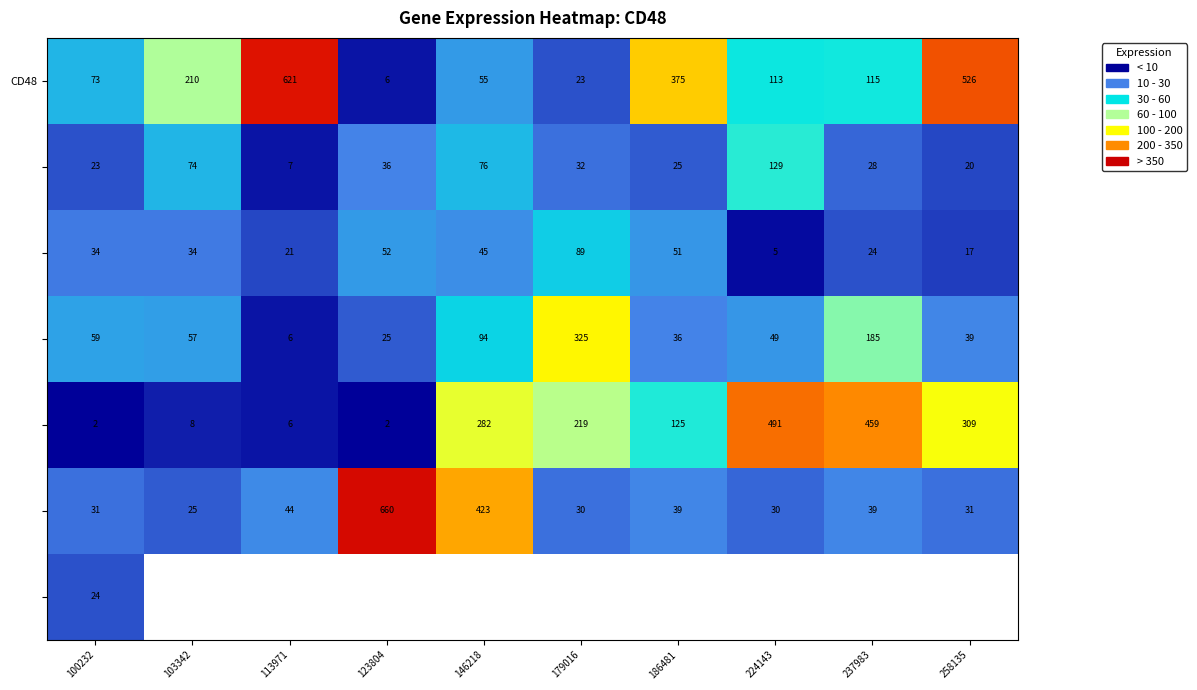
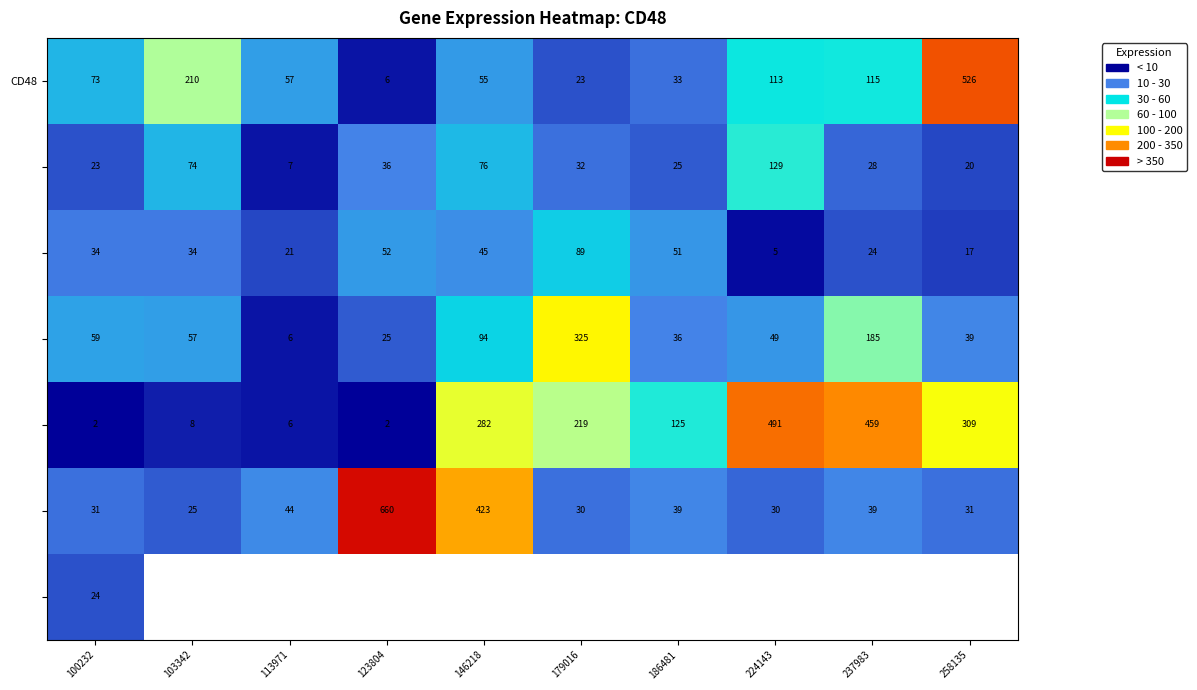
CD48, 113971: 621 -> 57
CD48, 186481: 375 -> 33
